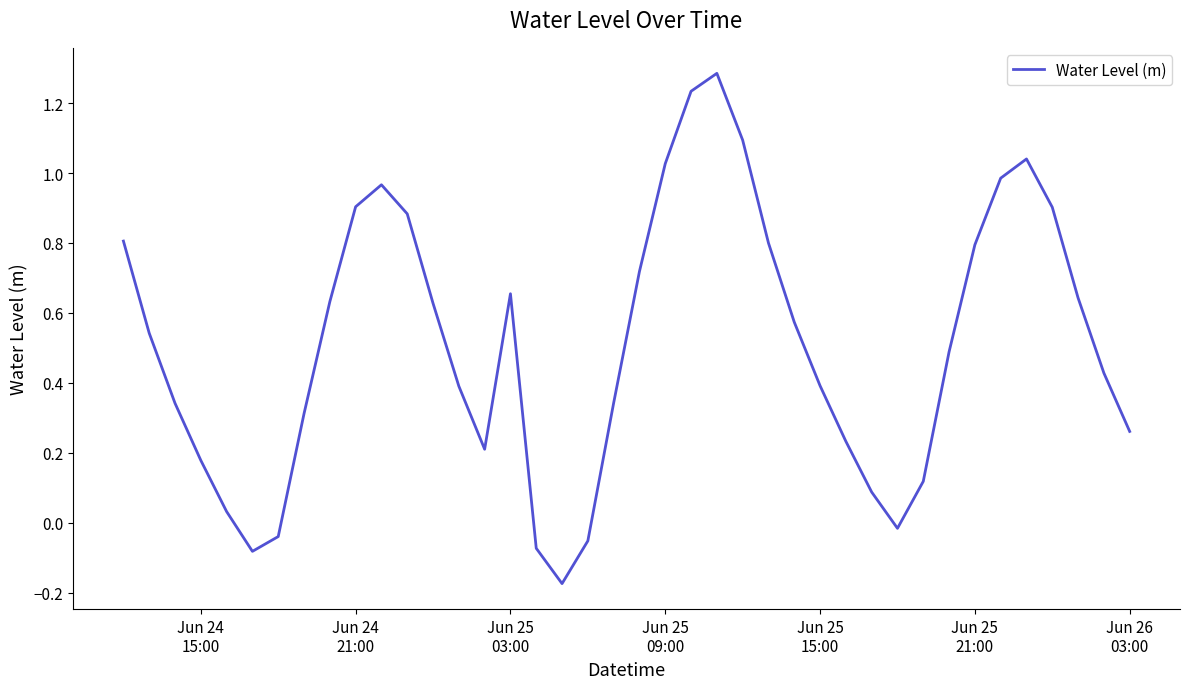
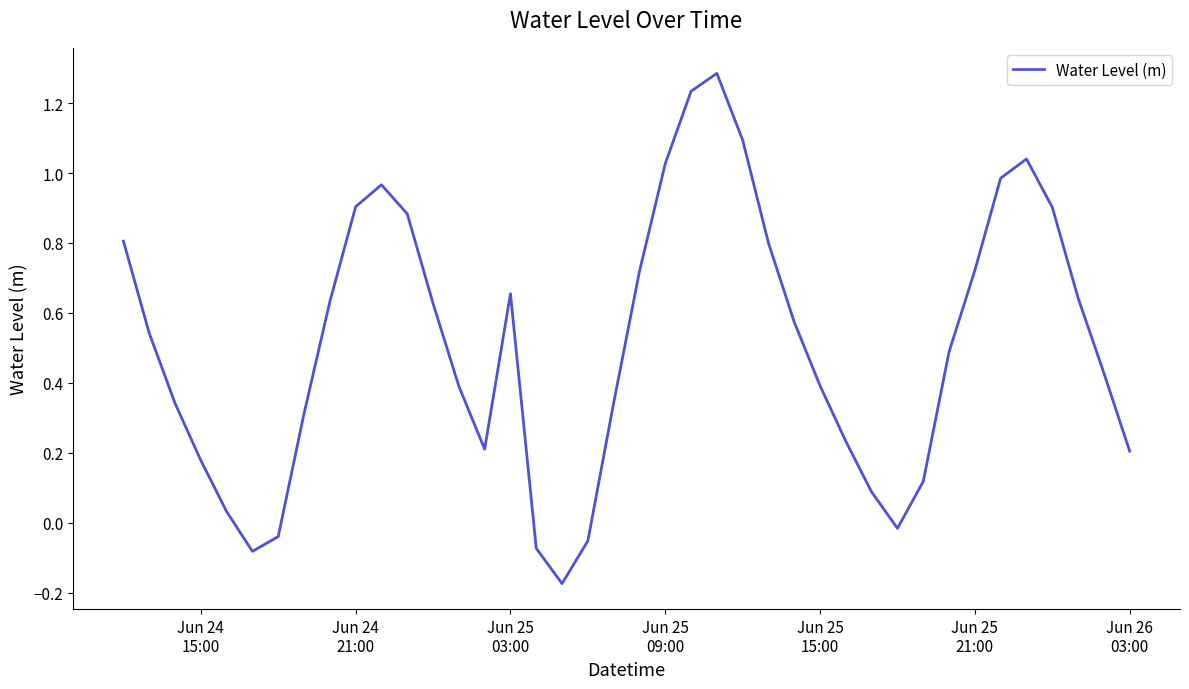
Jun 25 21:00: 0.79 -> 0.72
Jun 26 03:00: 0.26 -> 0.20
